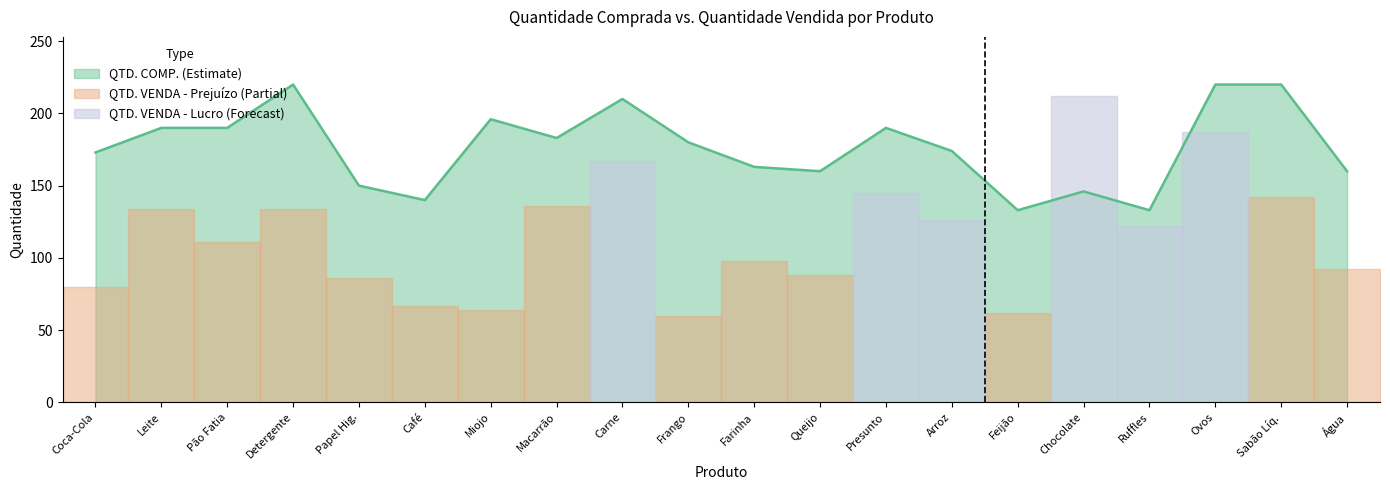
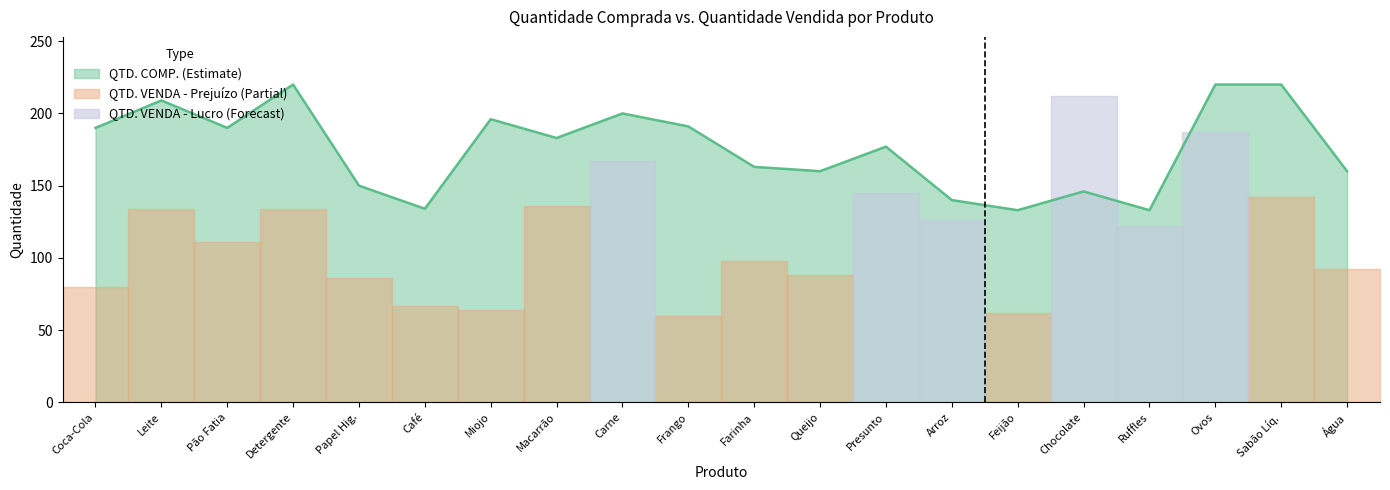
QTD. COMP. (Estimate), Coca-Cola: 173 -> 190
QTD. COMP. (Estimate), Leite: 190 -> 209
QTD. COMP. (Estimate), Café: 140 -> 134
QTD. COMP. (Estimate), Carne: 210 -> 200
QTD. COMP. (Estimate), Frango: 180 -> 191
QTD. COMP. (Estimate), Presunto: 190 -> 177
QTD. COMP. (Estimate), Arroz: 174 -> 140
